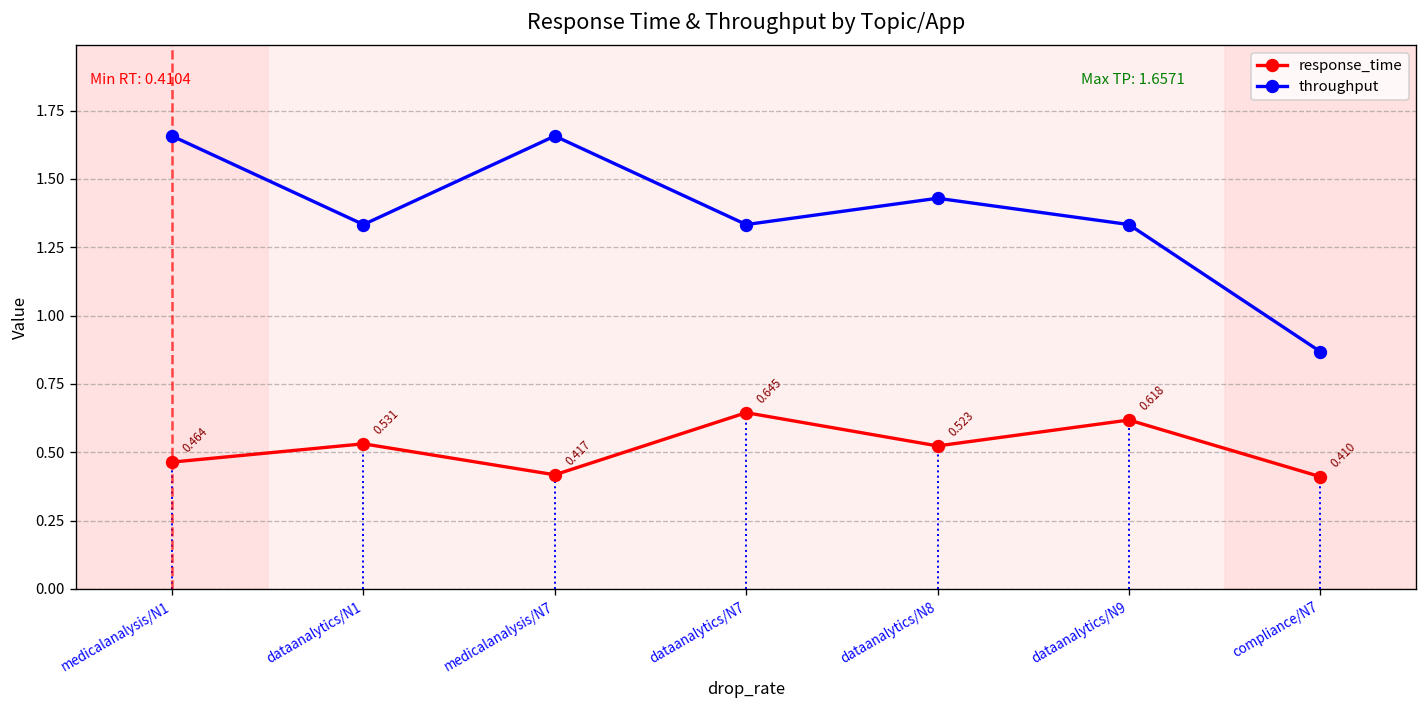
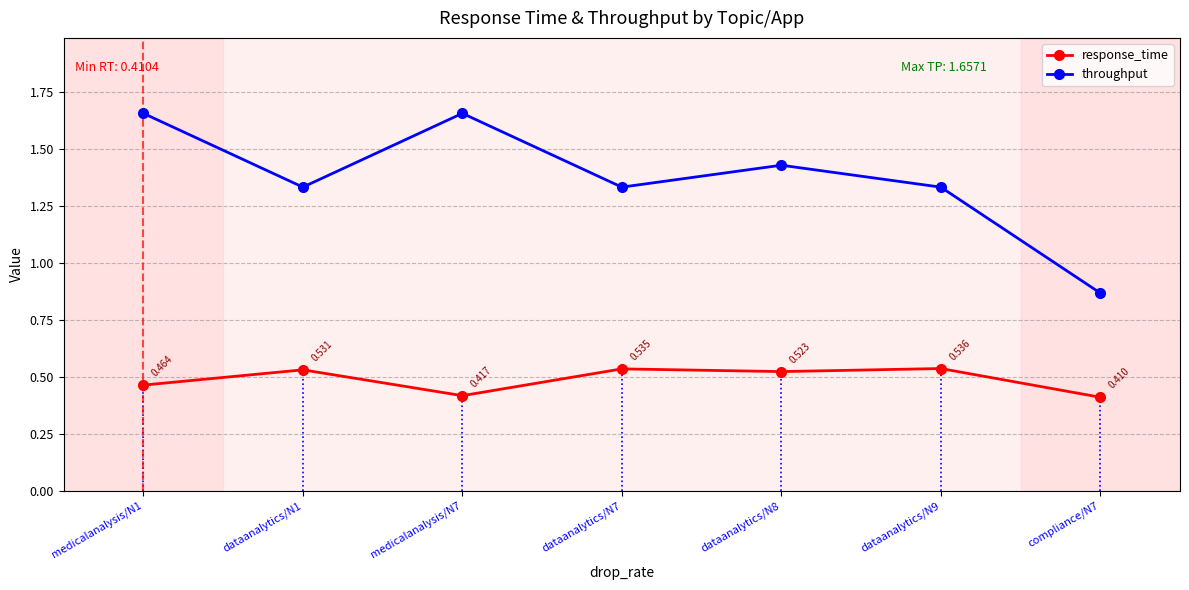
response_time, dataanalytics/N7: 0.645 -> 0.535
response_time, dataanalytics/N9: 0.618 -> 0.536
